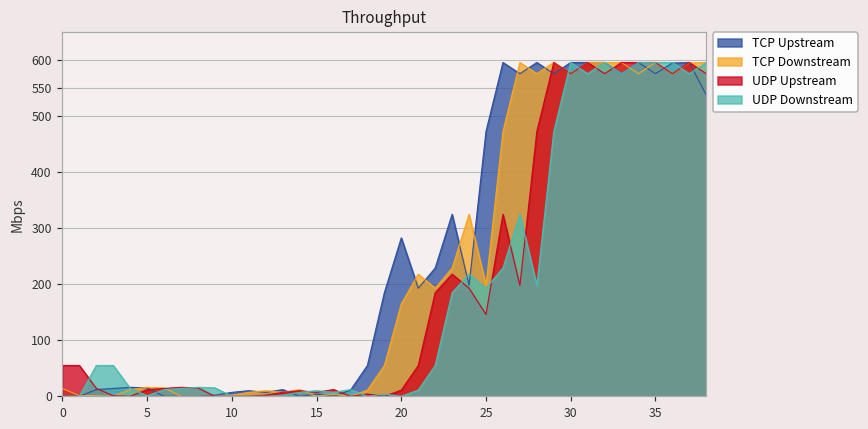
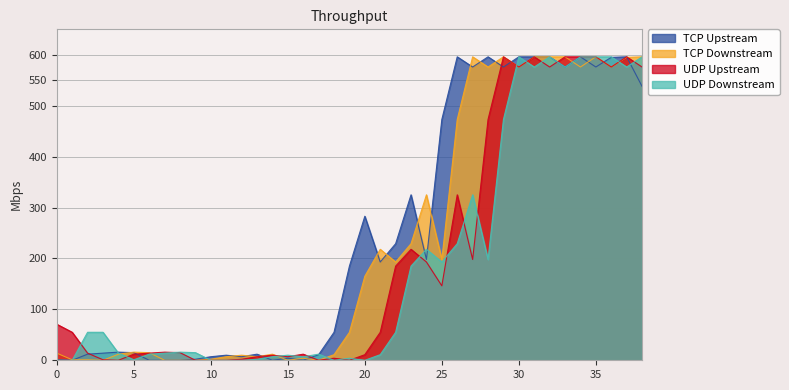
UDP Upstream, 0: 60 -> 70
